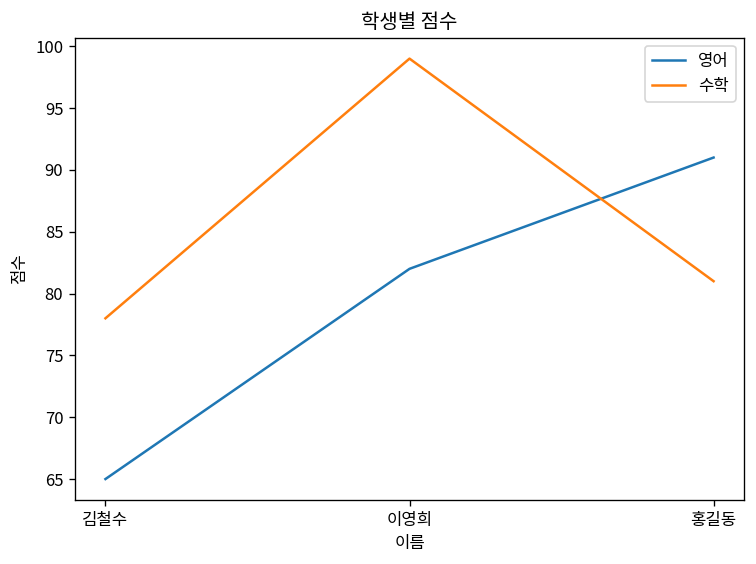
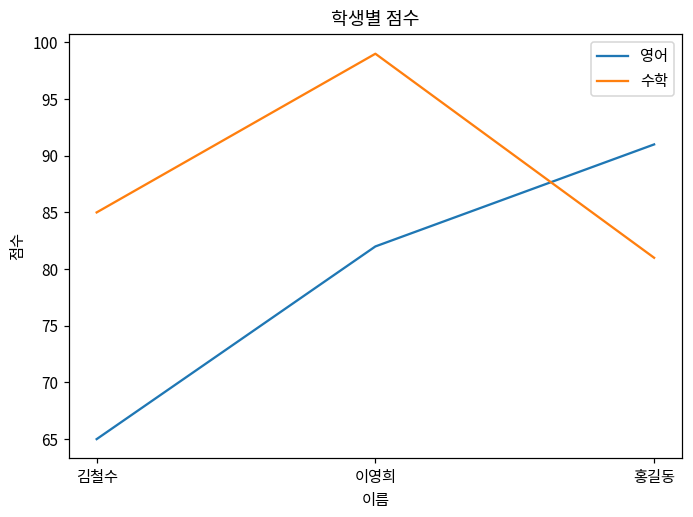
수학, 김철수: 78 -> 85
